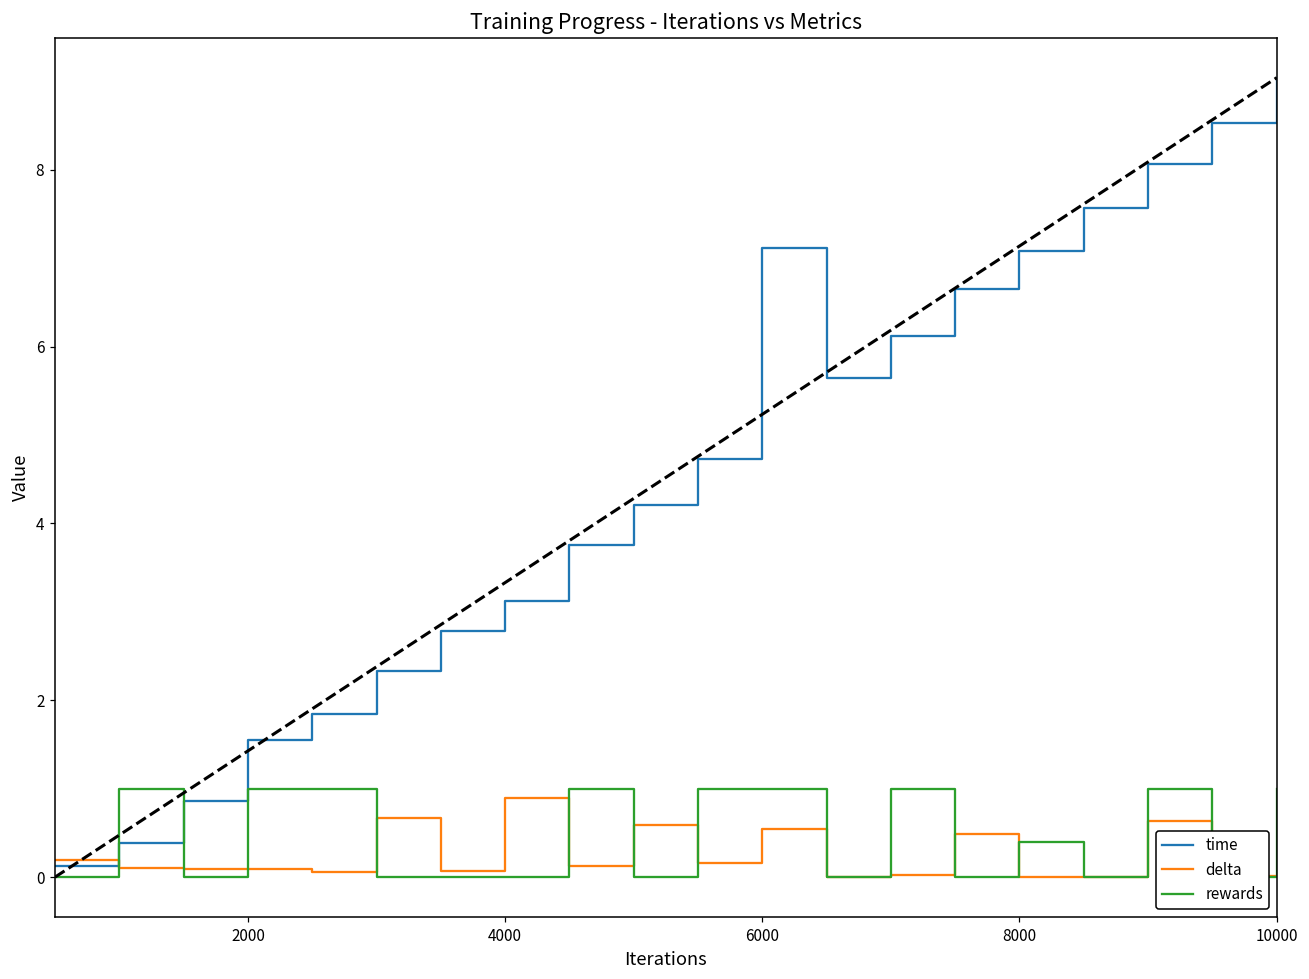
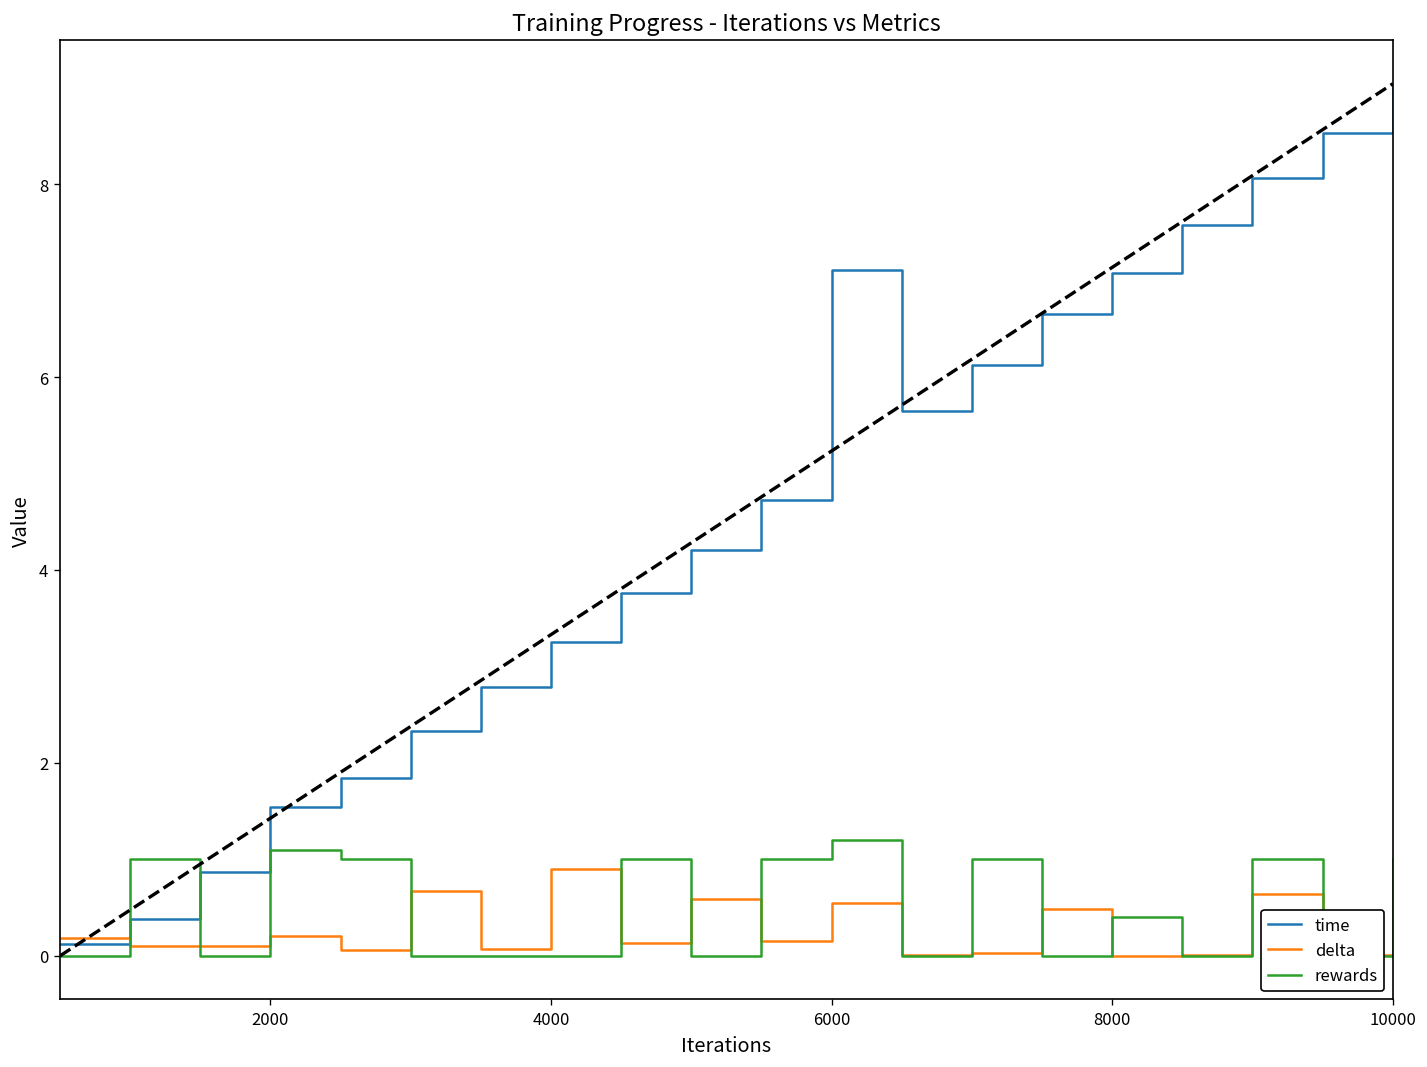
delta, 2000: 0.1 -> 0.2
rewards, 2000: 1.0 -> 1.1
time, 4000: 3.1 -> 3.3
rewards, 6000: 1.0 -> 1.2
